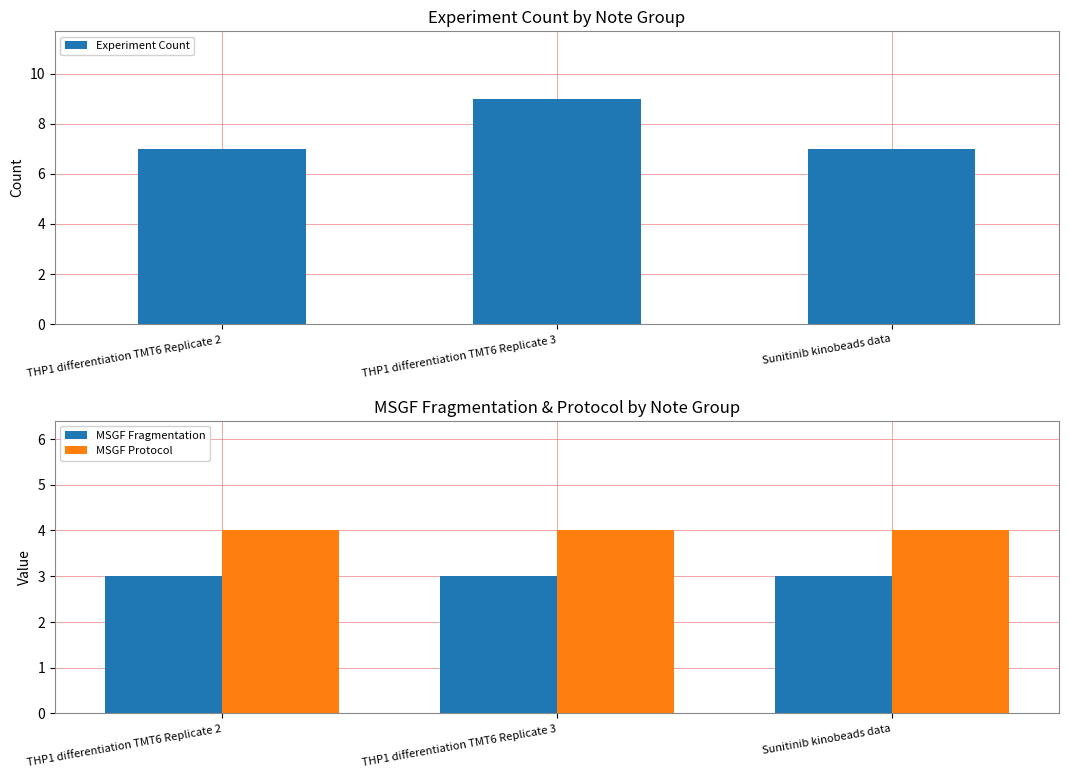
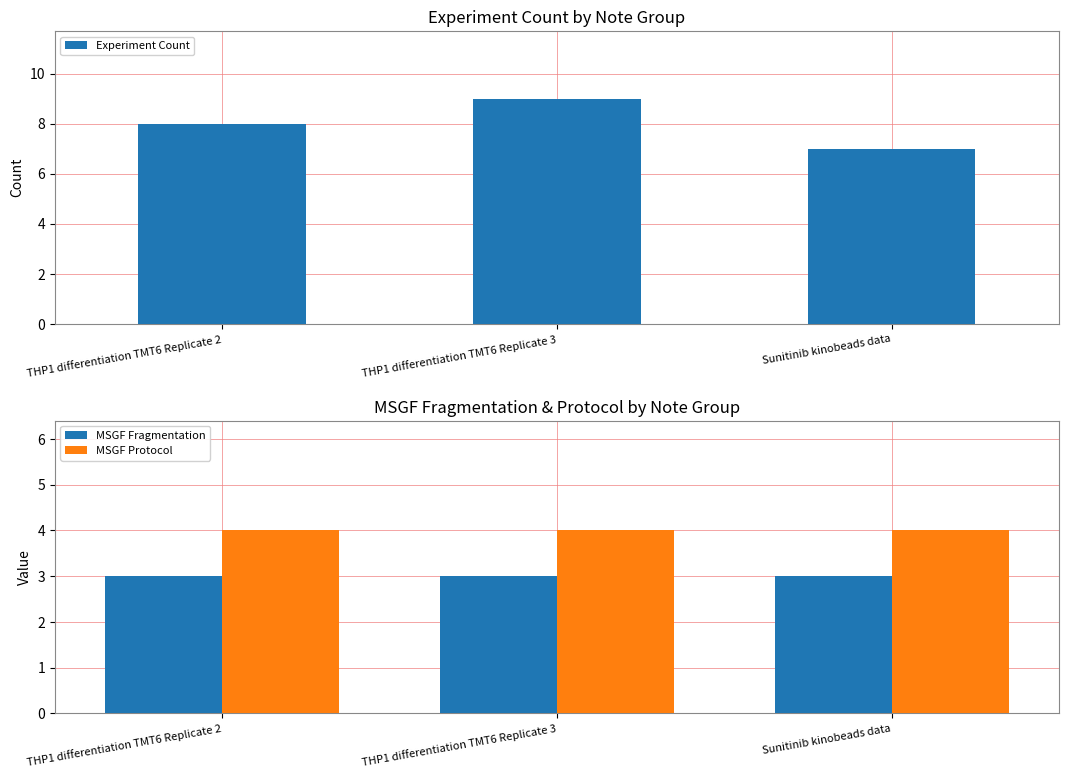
Experiment Count by Note Group, THP1 differentiation TMT6 Replicate 2: 7 -> 8
